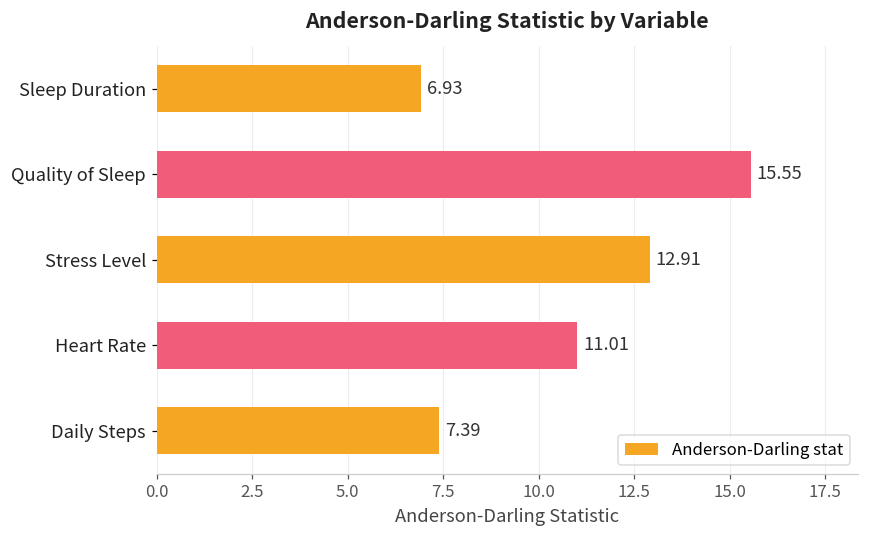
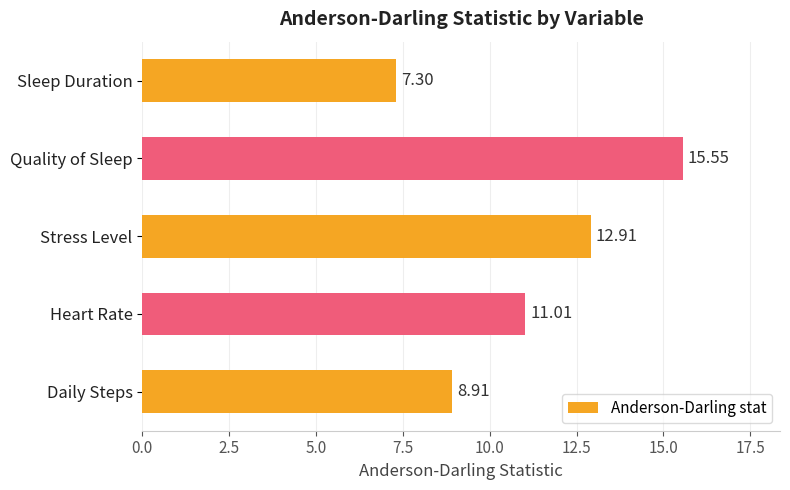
Sleep Duration: 6.93 -> 7.30
Daily Steps: 7.39 -> 8.91
